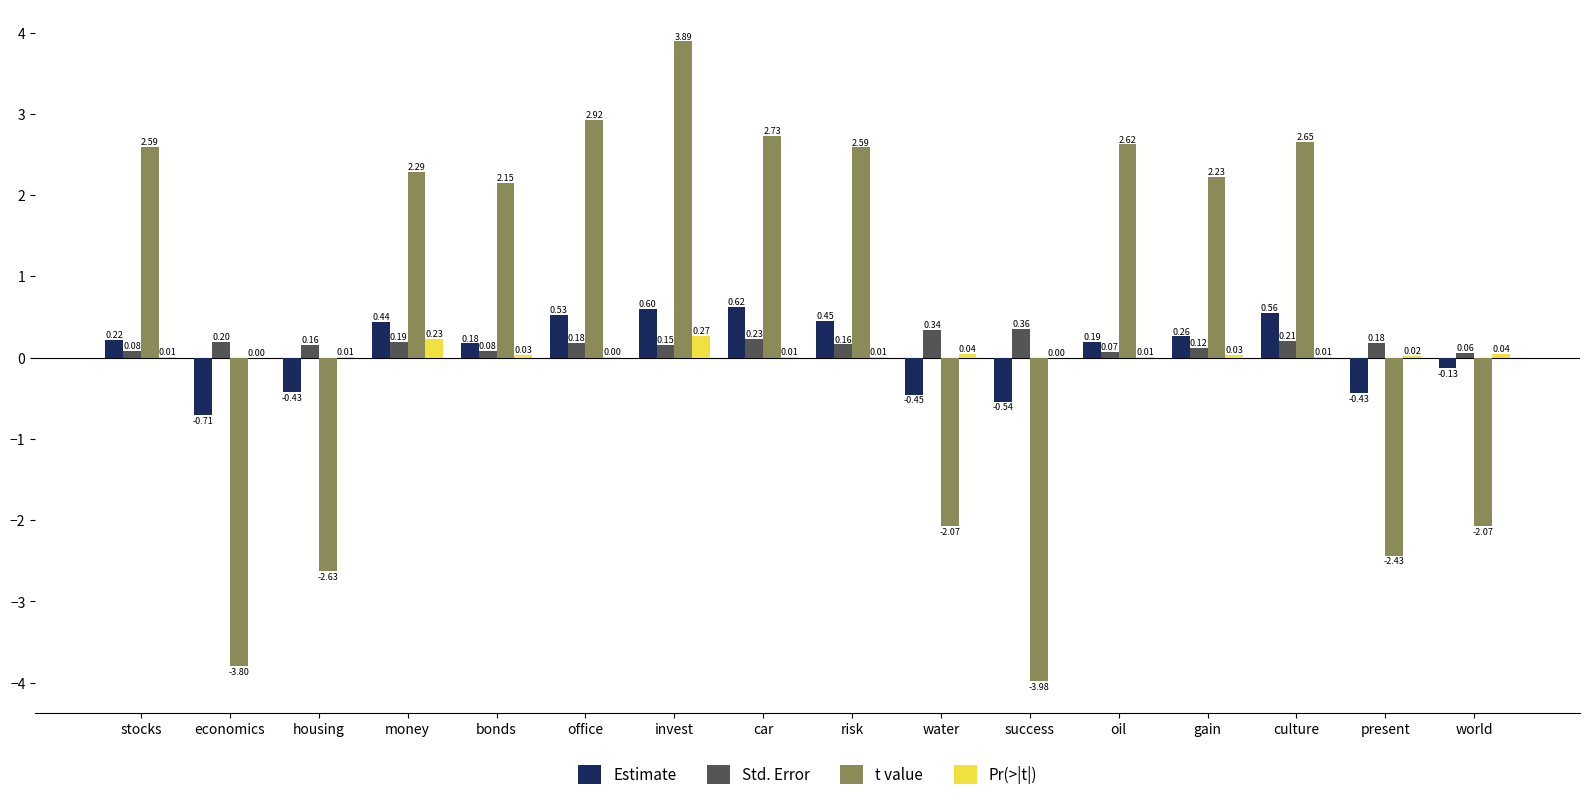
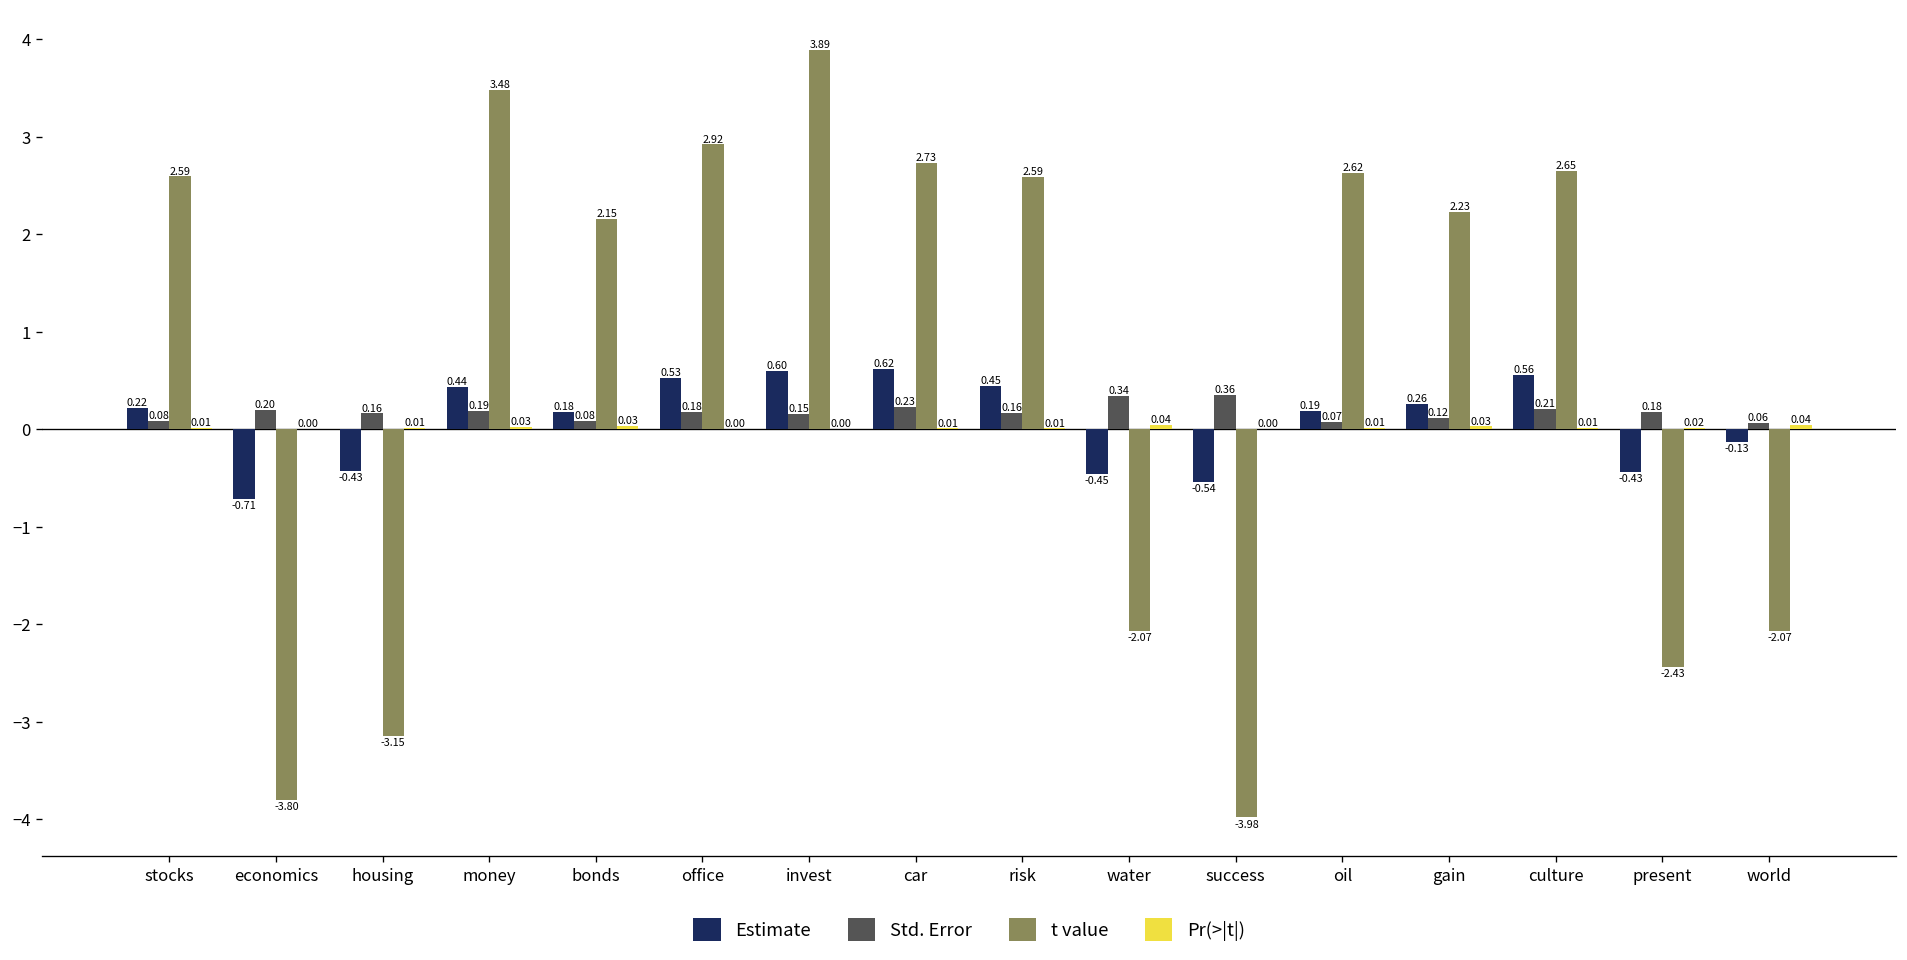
t value, housing: -2.63 -> -3.15
t value, money: 2.29 -> 3.48
Pr(>|t|), money: 0.23 -> 0.03
Pr(>|t|), invest: 0.27 -> 0.00
